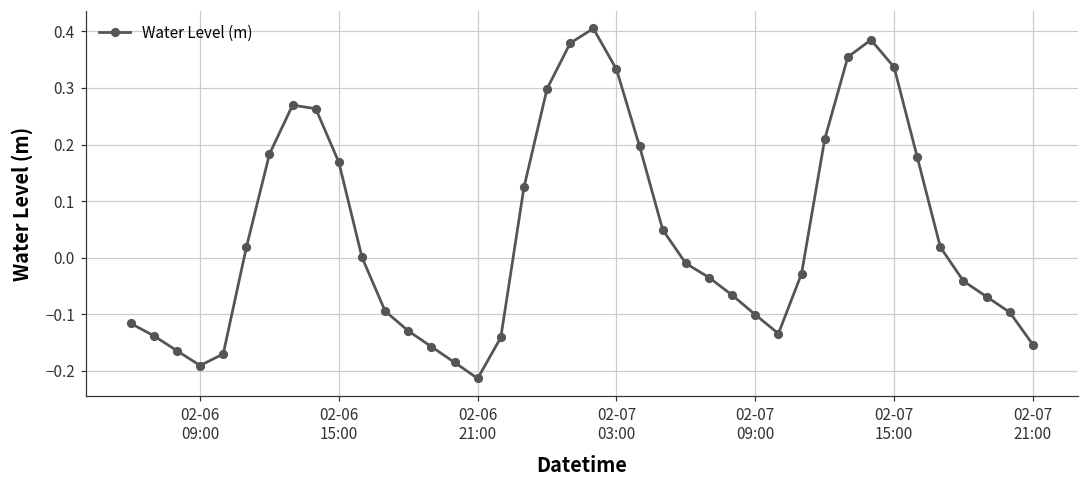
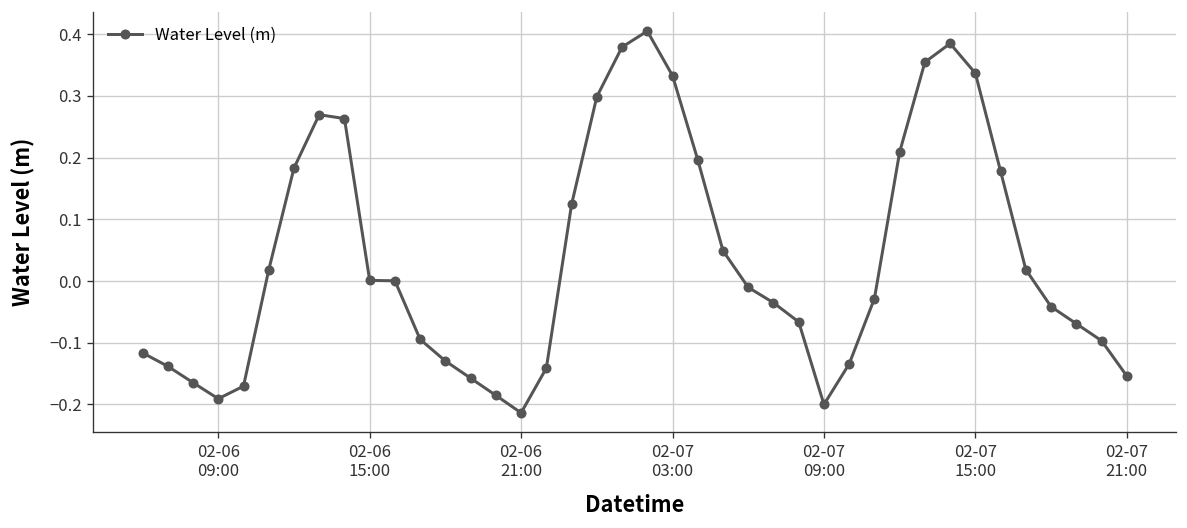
02-06 15:00: 0.17 -> 0.00
02-07 09:00: -0.10 -> -0.20
